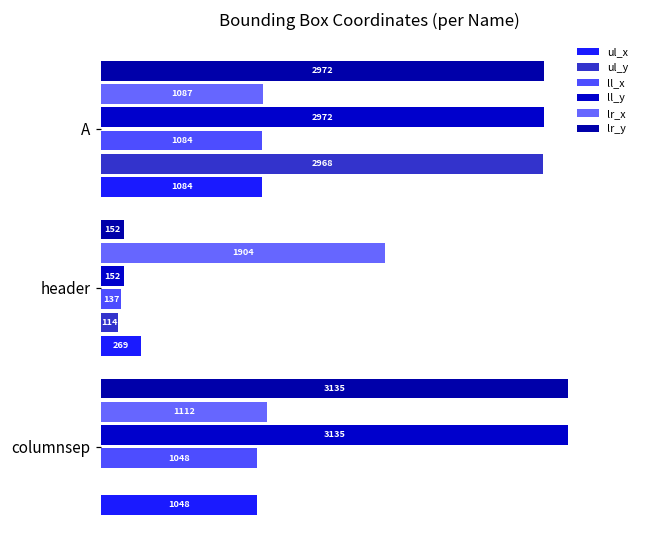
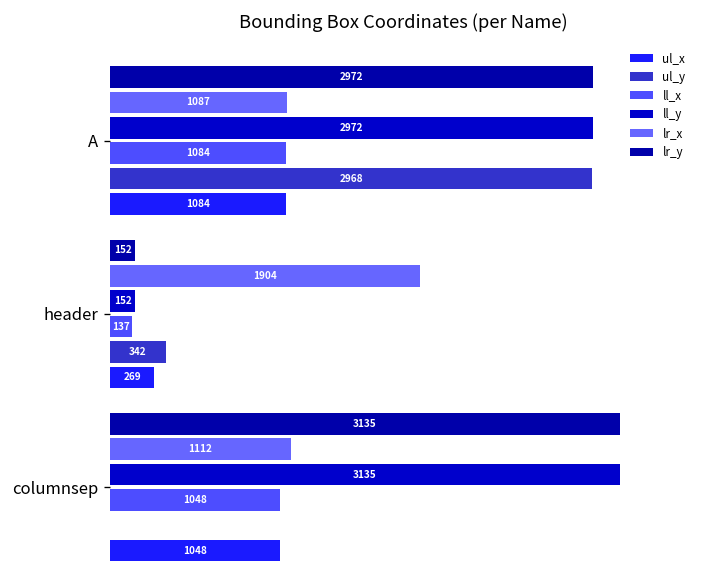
ul_y, header: 114 -> 342
